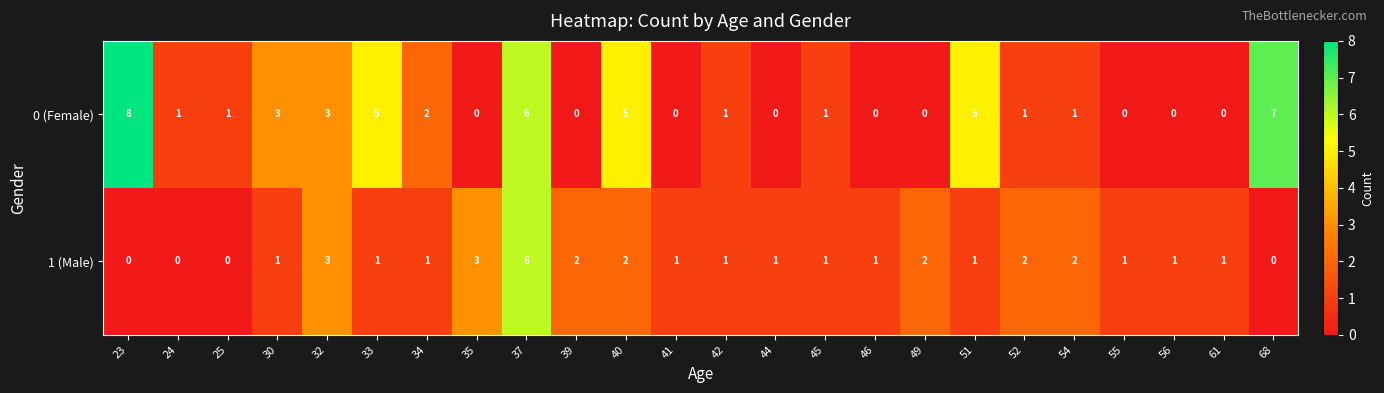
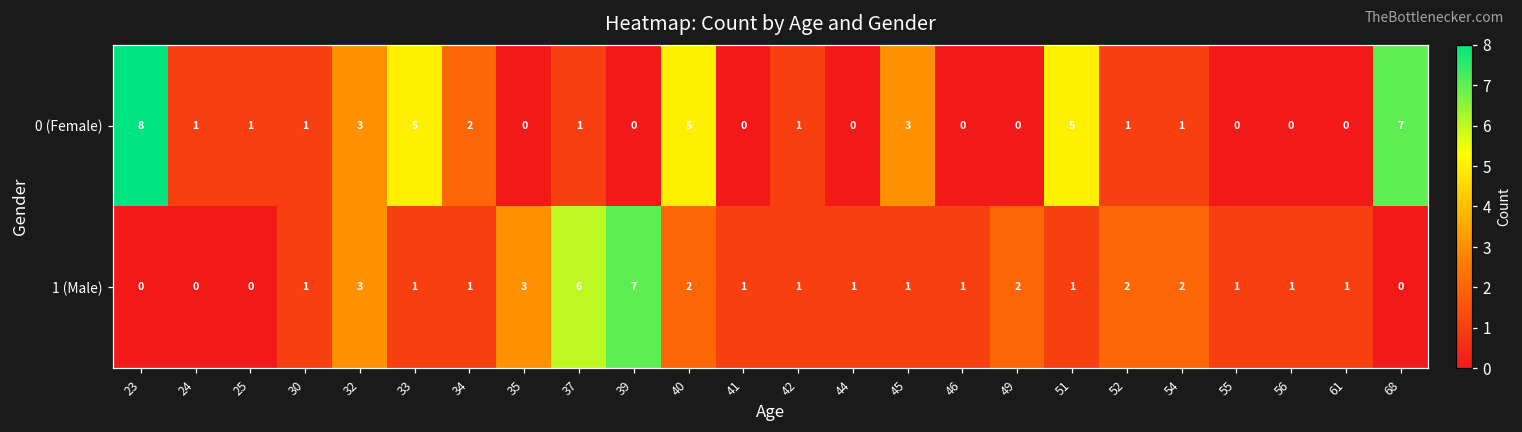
0 (Female), 30: 3 -> 1
0 (Female), 37: 6 -> 1
0 (Female), 45: 1 -> 3
1 (Male), 39: 2 -> 7
